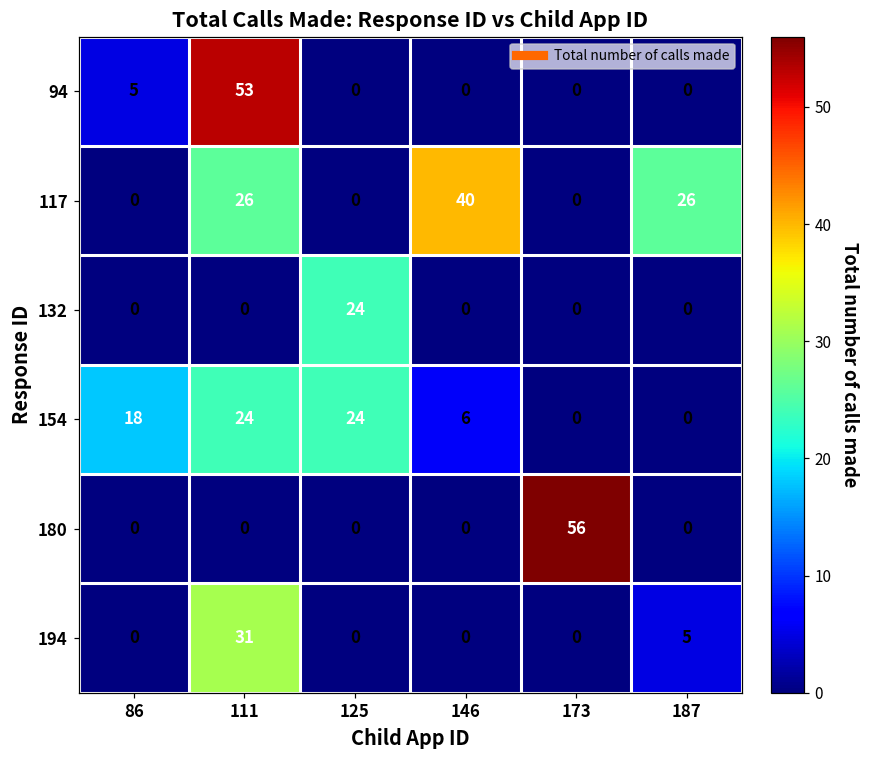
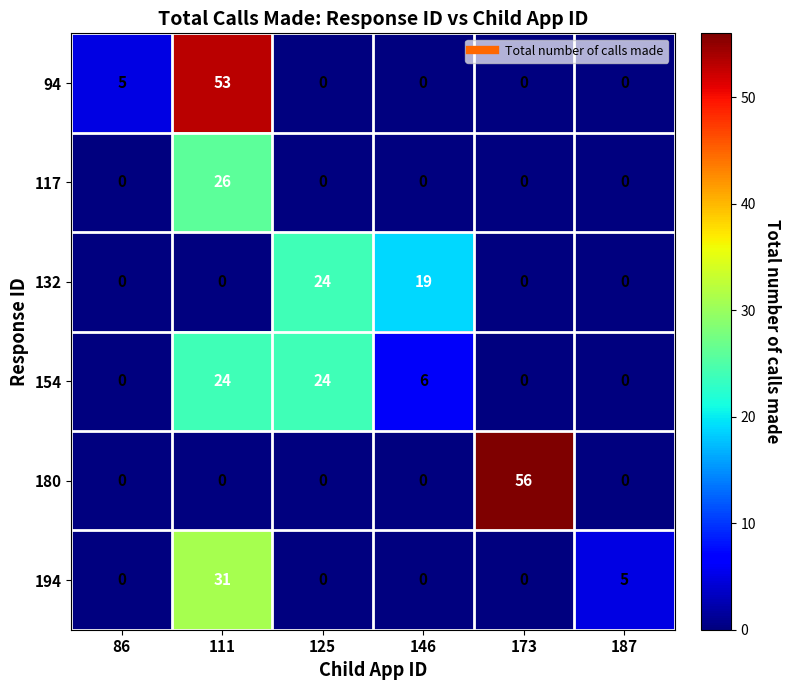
117, 146: 40 -> 0
117, 187: 26 -> 0
132, 146: 0 -> 19
154, 86: 18 -> 0
